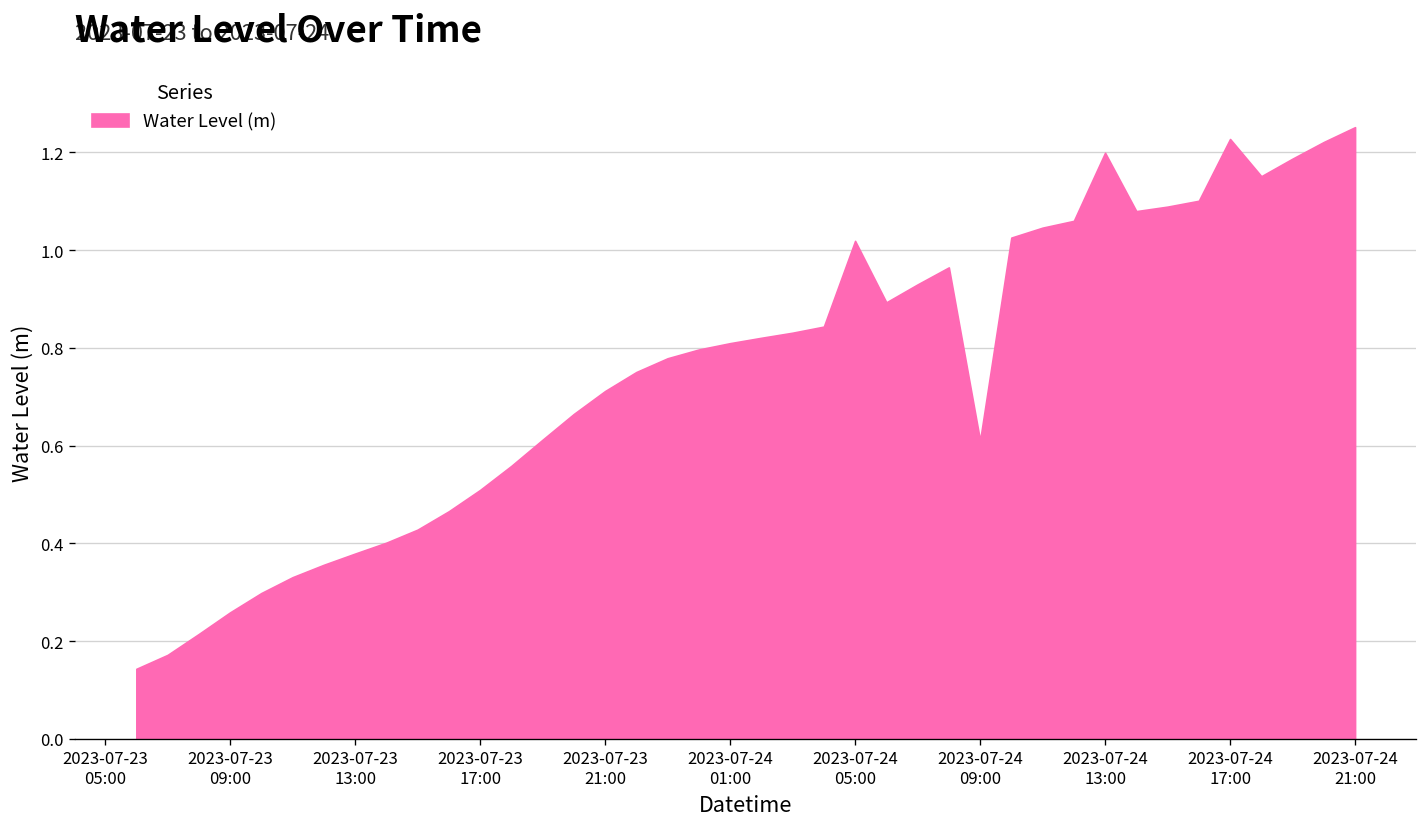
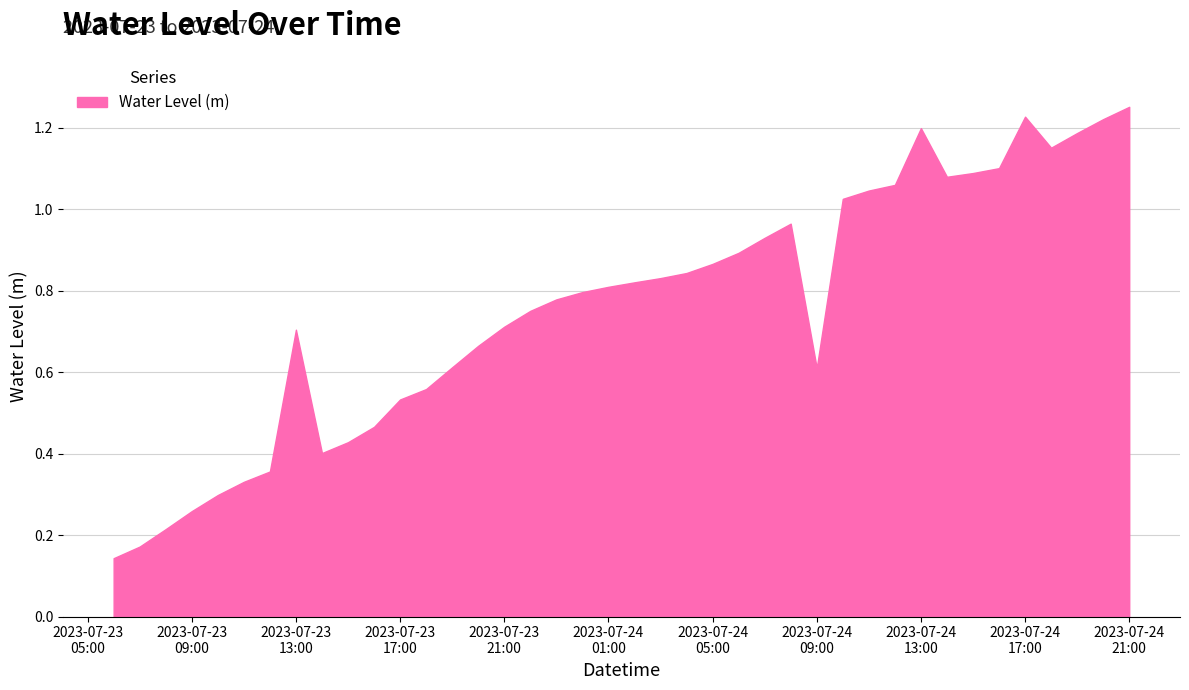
2023-07-23 13:00: 0.38 -> 0.70
2023-07-23 17:00: 0.51 -> 0.53
2023-07-24 05:00: 1.02 -> 0.87
